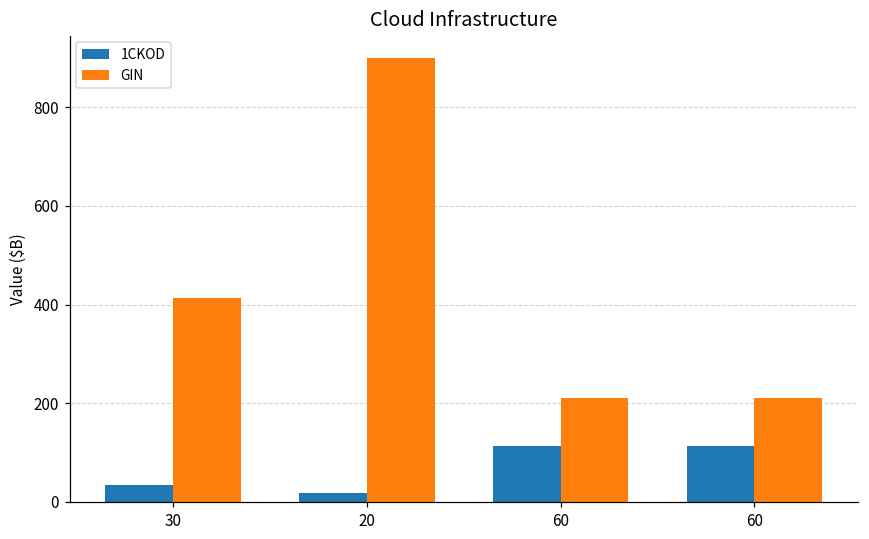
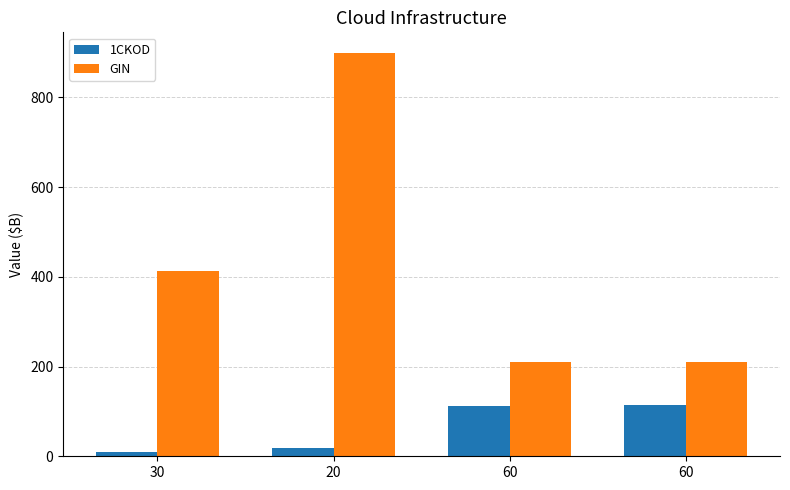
1CKOD, 30: 40 -> 10
